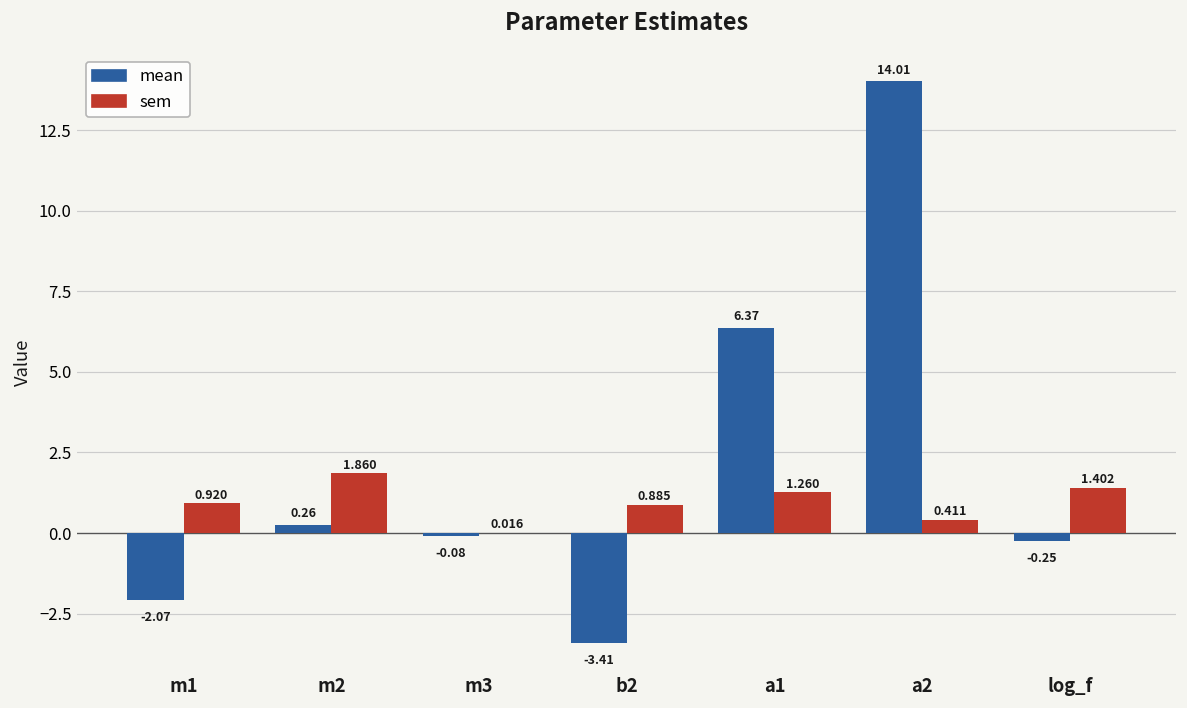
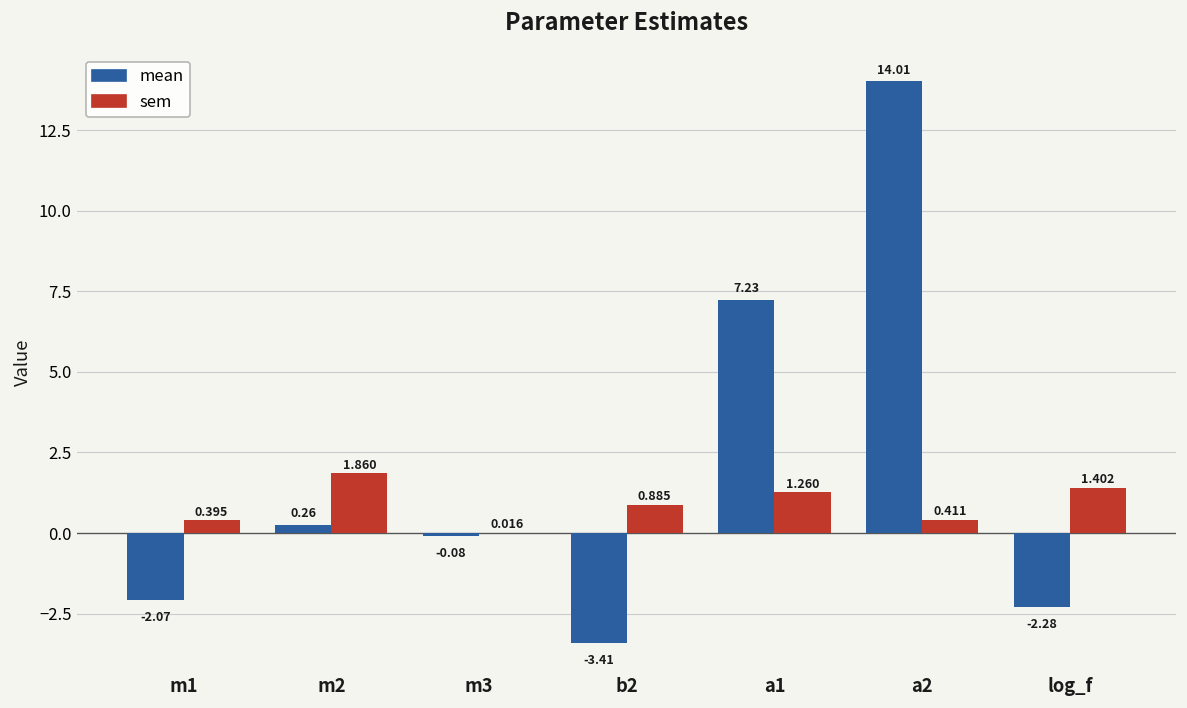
sem, m1: 0.920 -> 0.395
mean, a1: 6.37 -> 7.23
mean, log_f: -0.25 -> -2.28
